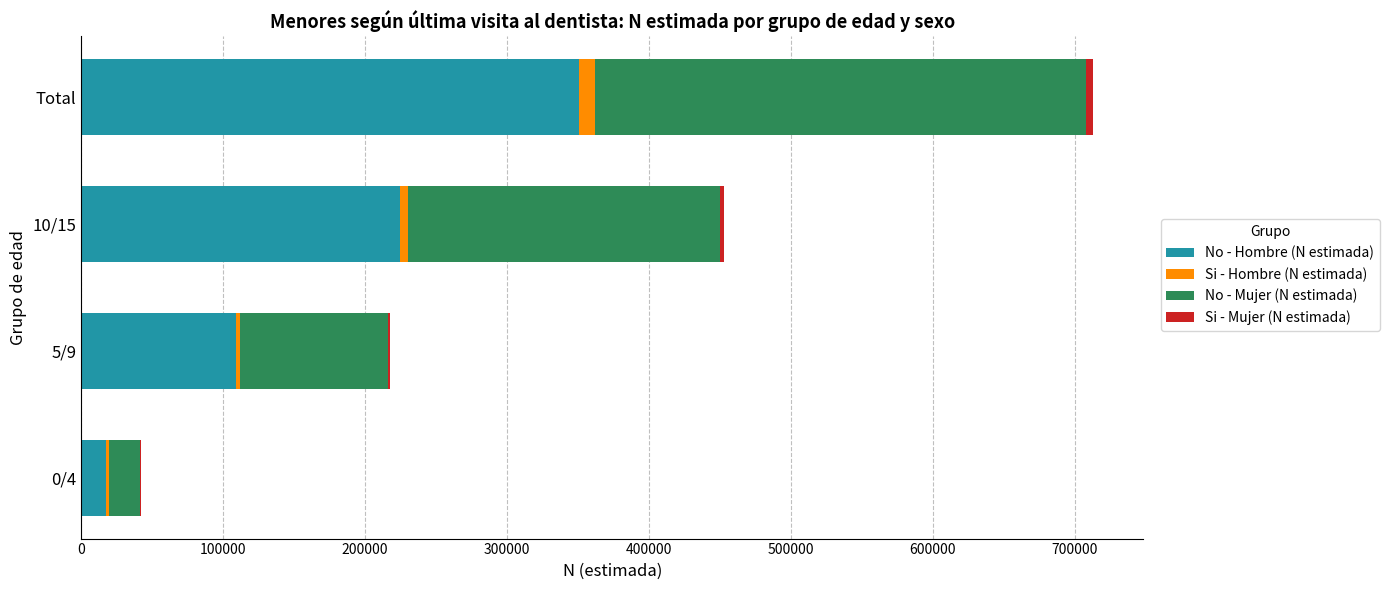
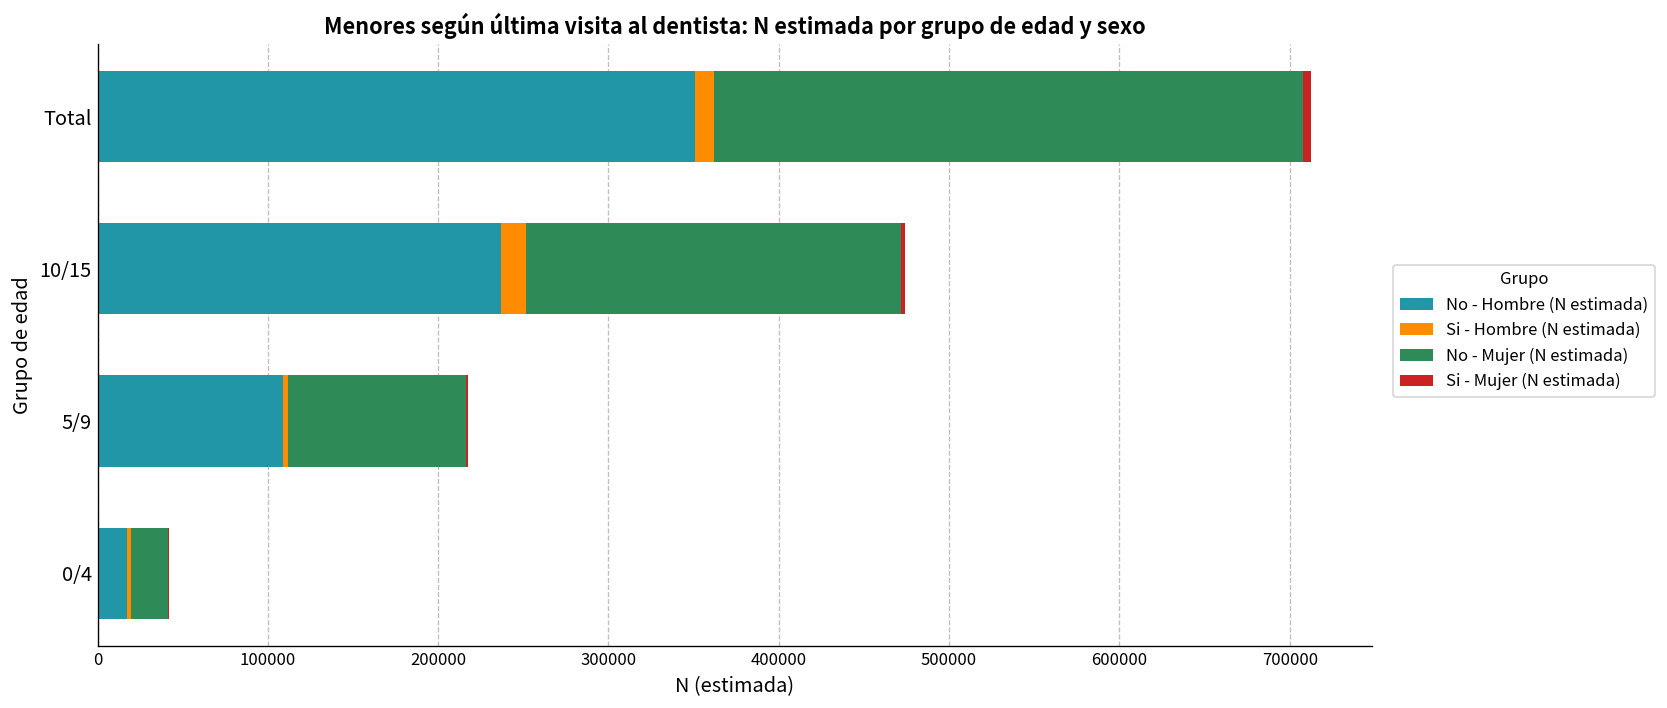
No - Hombre (N estimada), 10/15: 224000 -> 237000
Si - Hombre (N estimada), 10/15: 6000 -> 15000
